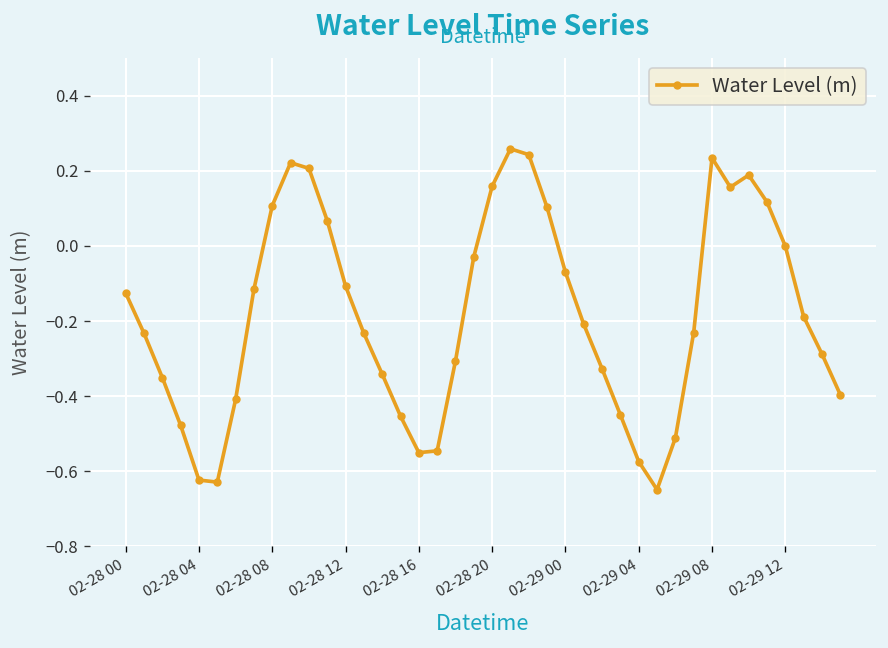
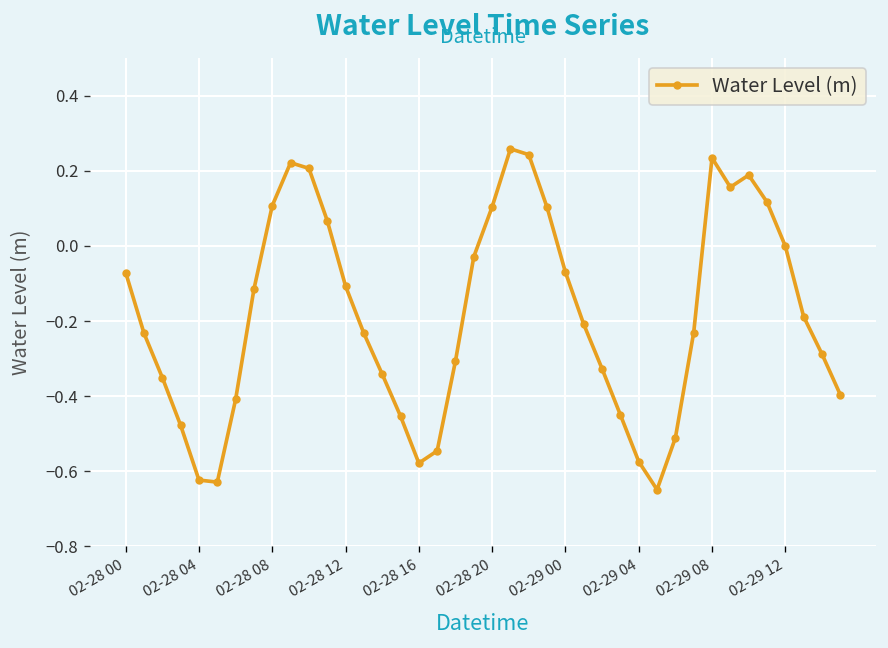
02-28 00: -0.13 -> -0.07
02-28 16: -0.55 -> -0.58
02-28 20: 0.16 -> 0.10
